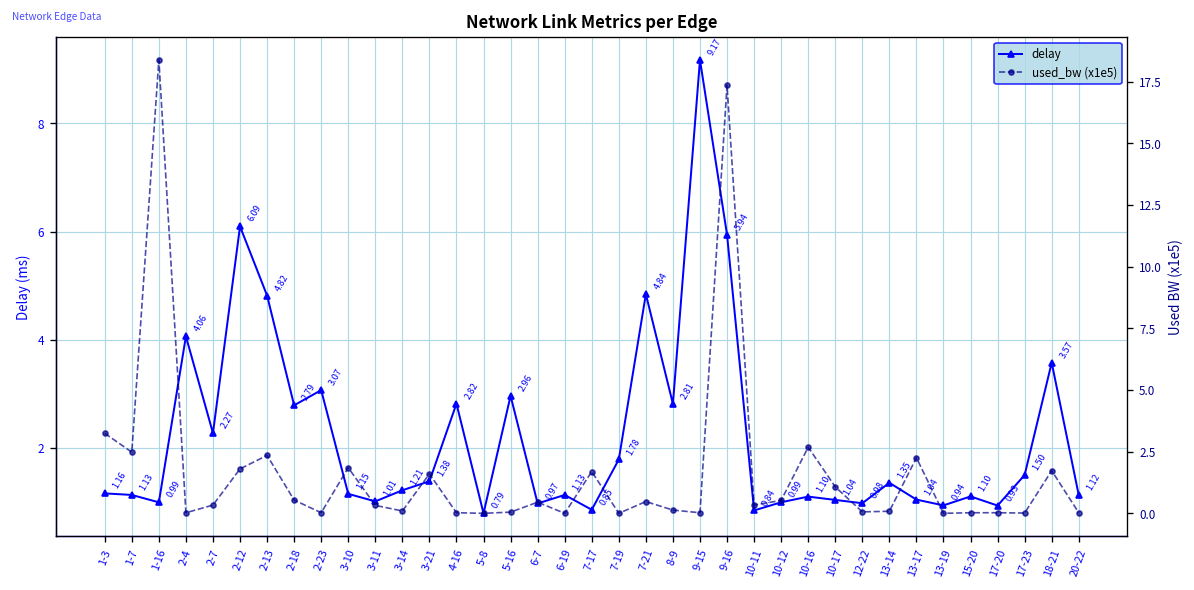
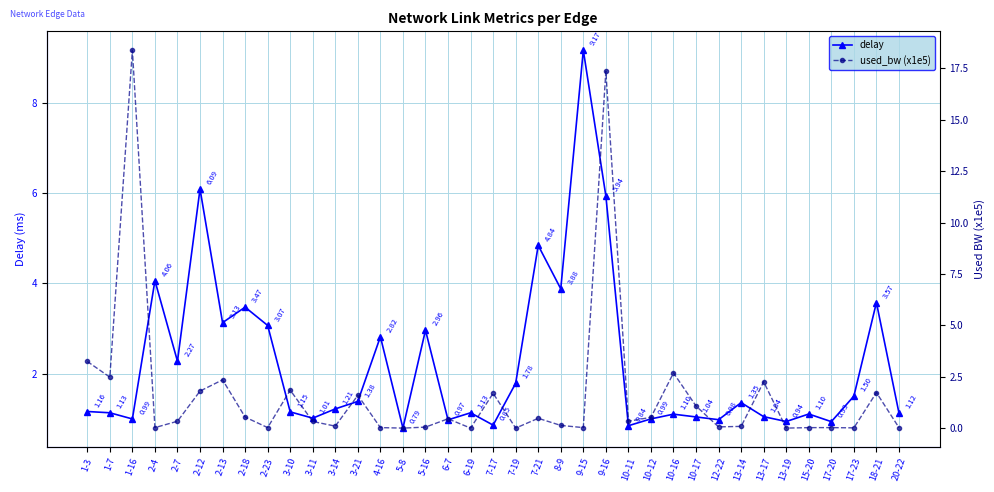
delay, 2-13: 4.82 -> 3.13
delay, 2-18: 2.79 -> 3.47
delay, 8-9: 2.81 -> 3.88
